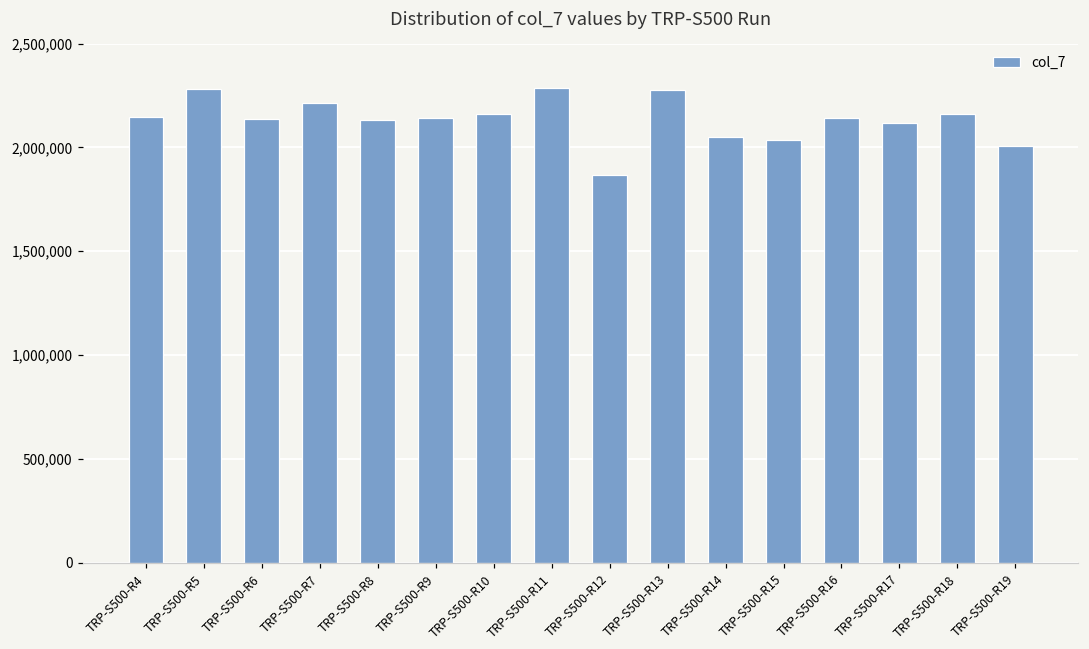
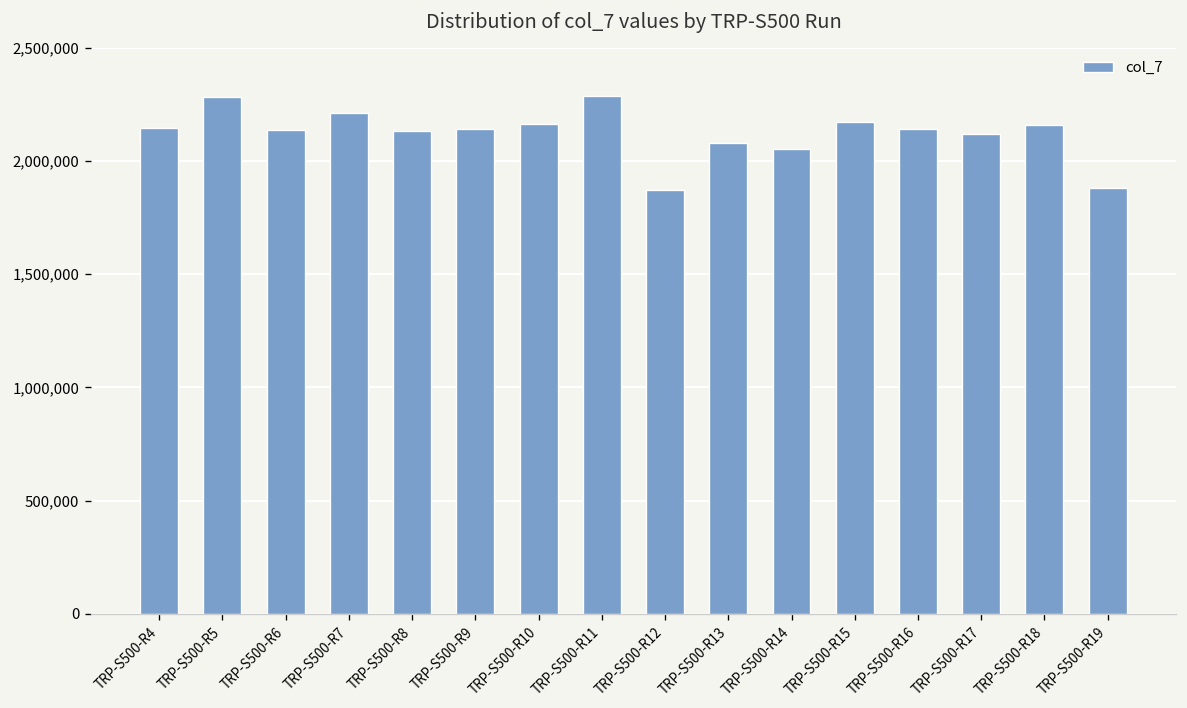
TRP-S500-R13: 2,280,000 -> 2,080,000
TRP-S500-R15: 2,040,000 -> 2,170,000
TRP-S500-R19: 2,010,000 -> 1,880,000
